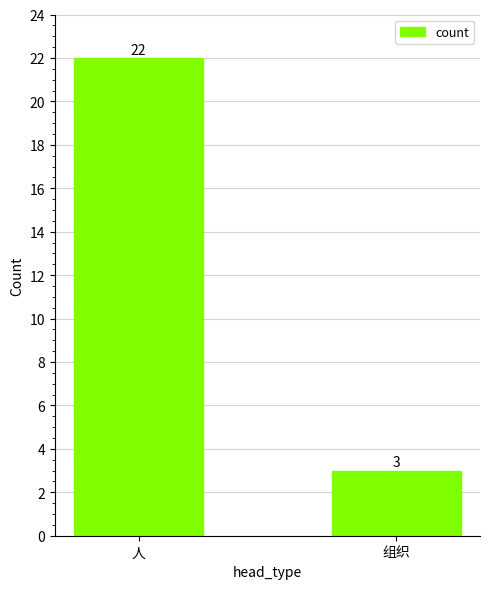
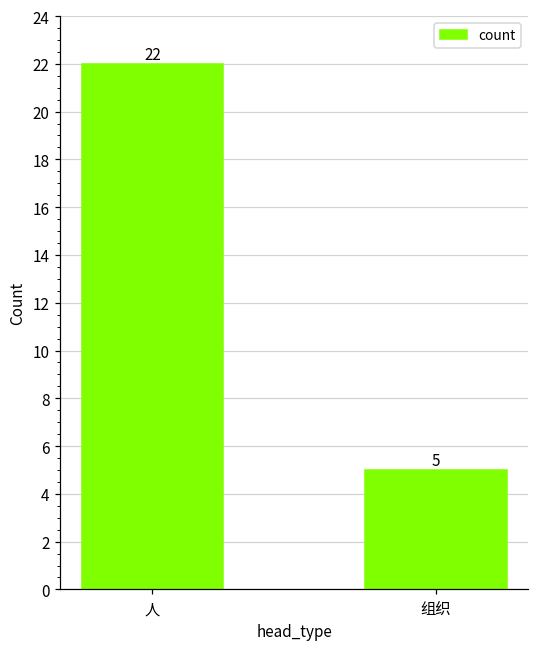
组织: 3 -> 5
